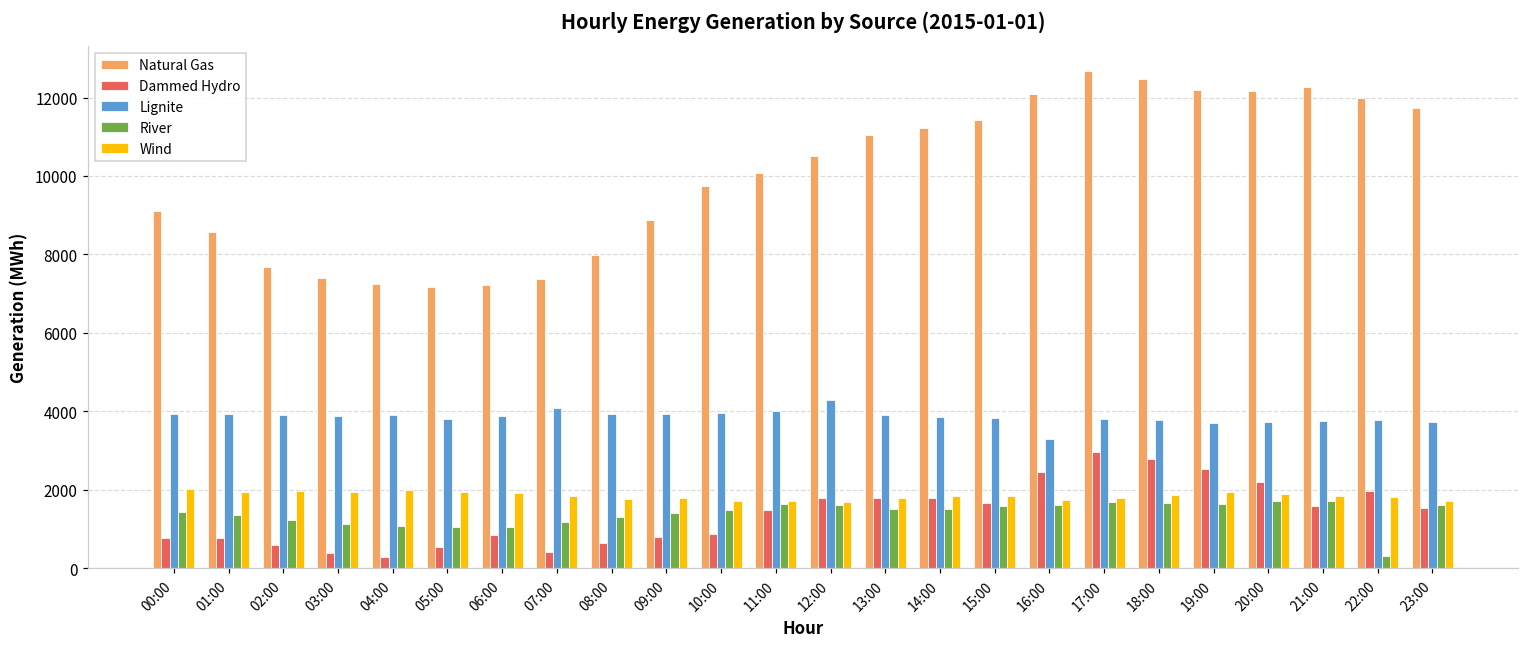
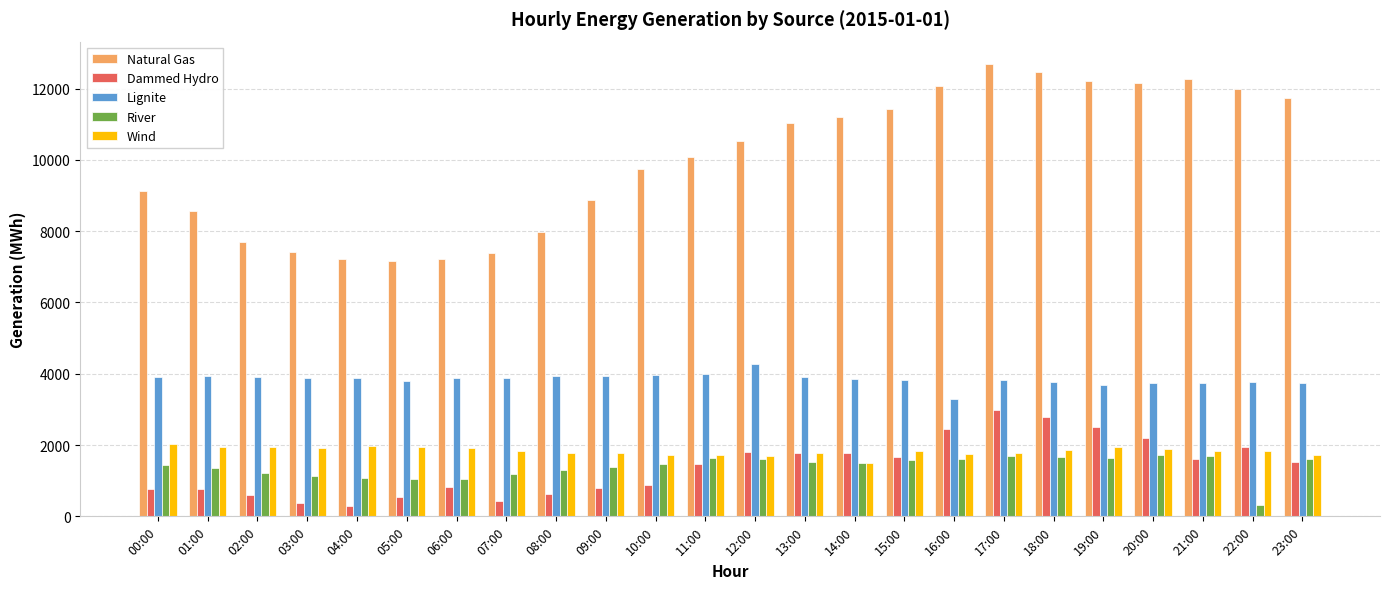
Lignite, 07:00: 4100 -> 3900
Wind, 14:00: 1800 -> 1500
